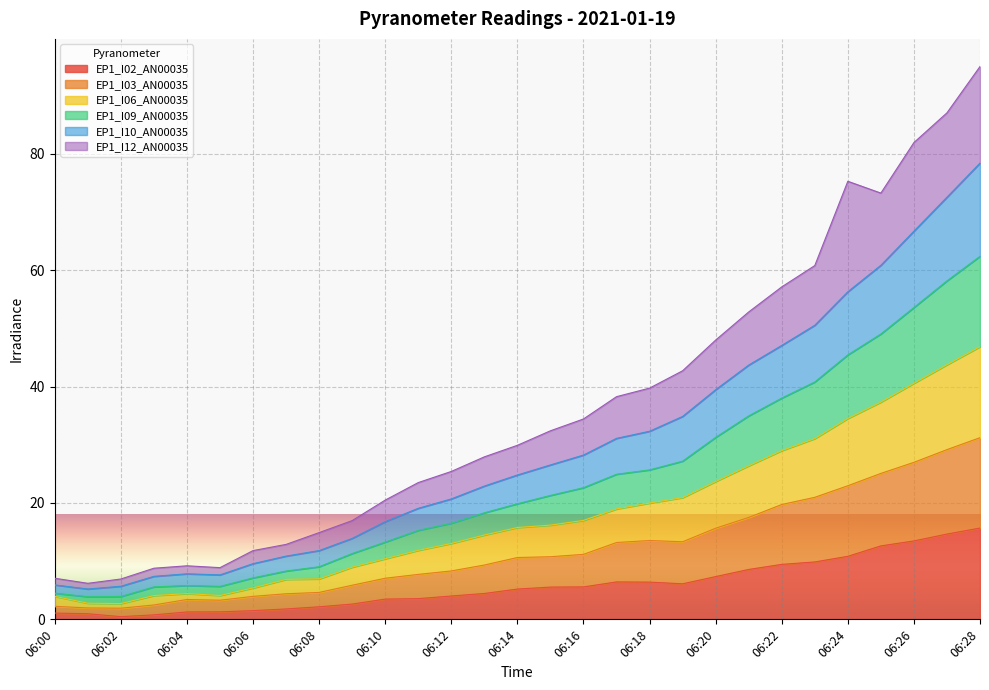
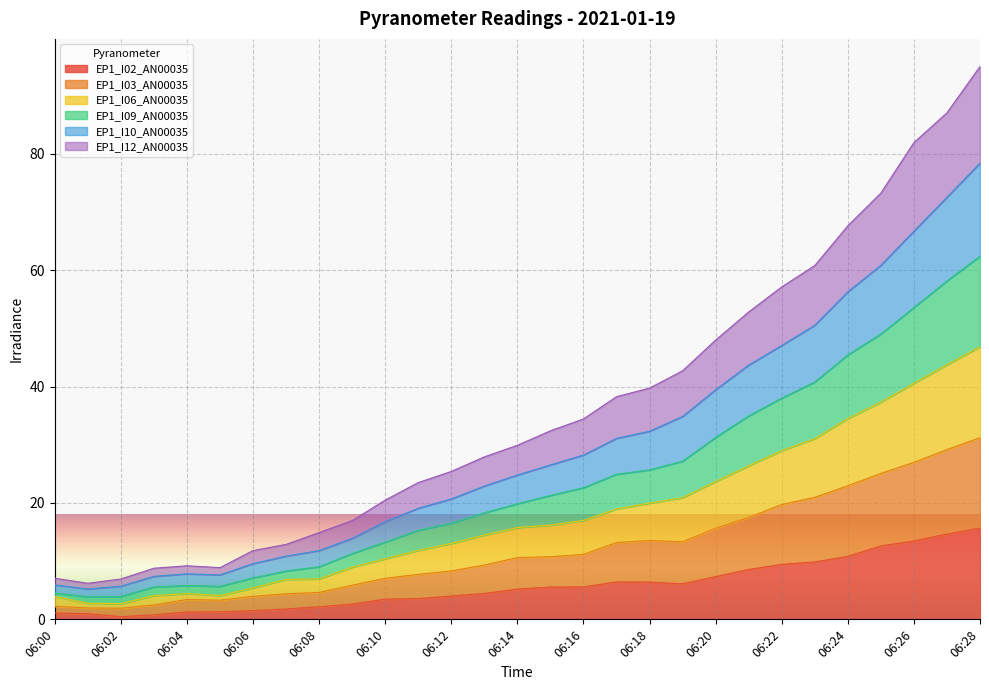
EP1_I12_AN00035, 06:24: 19 -> 11
